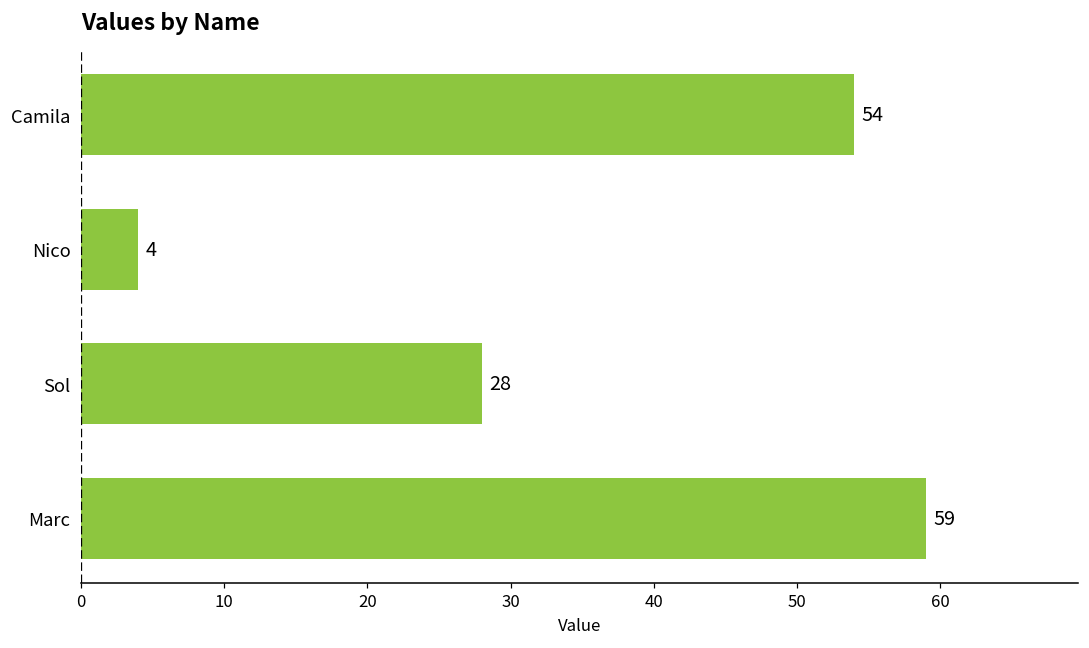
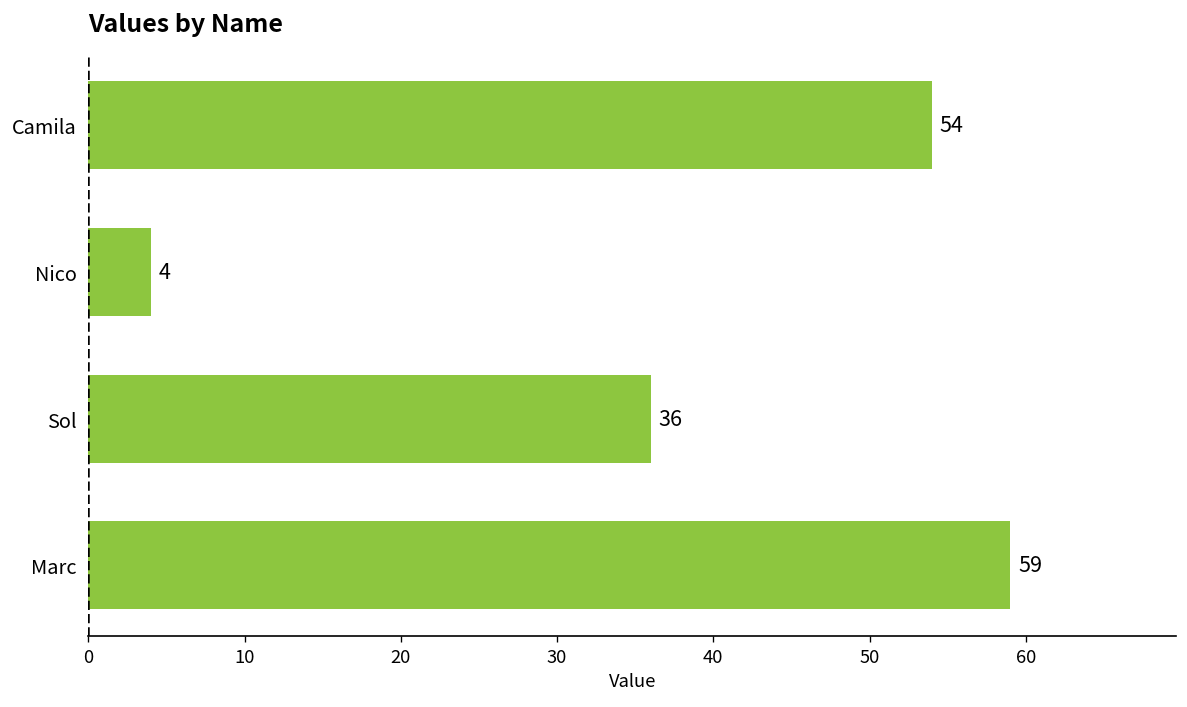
Sol: 28 -> 36
